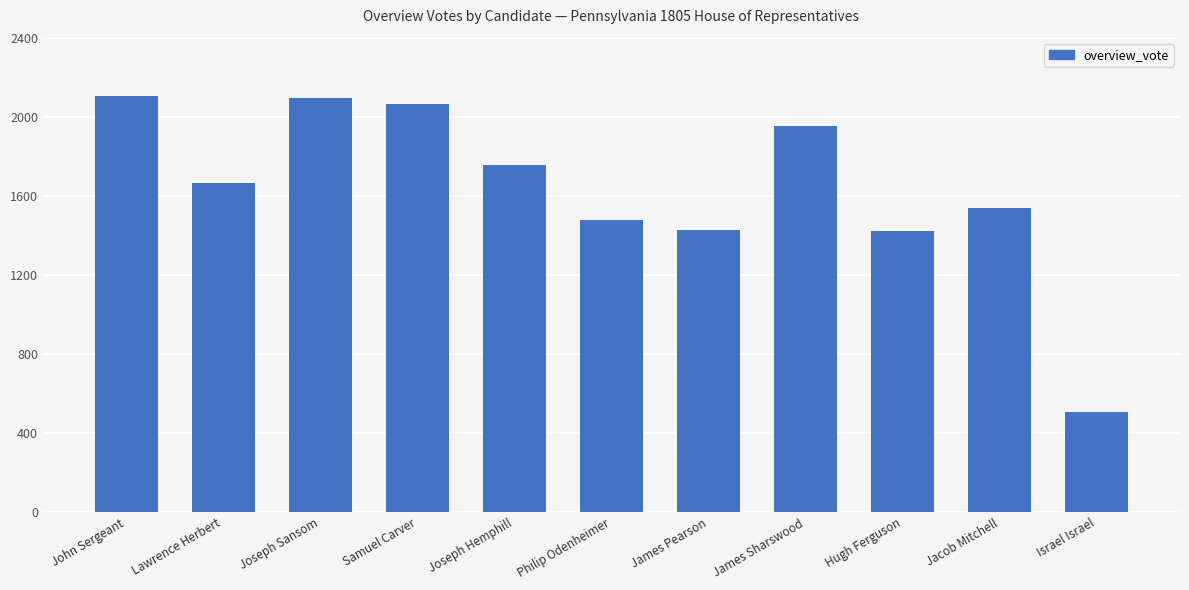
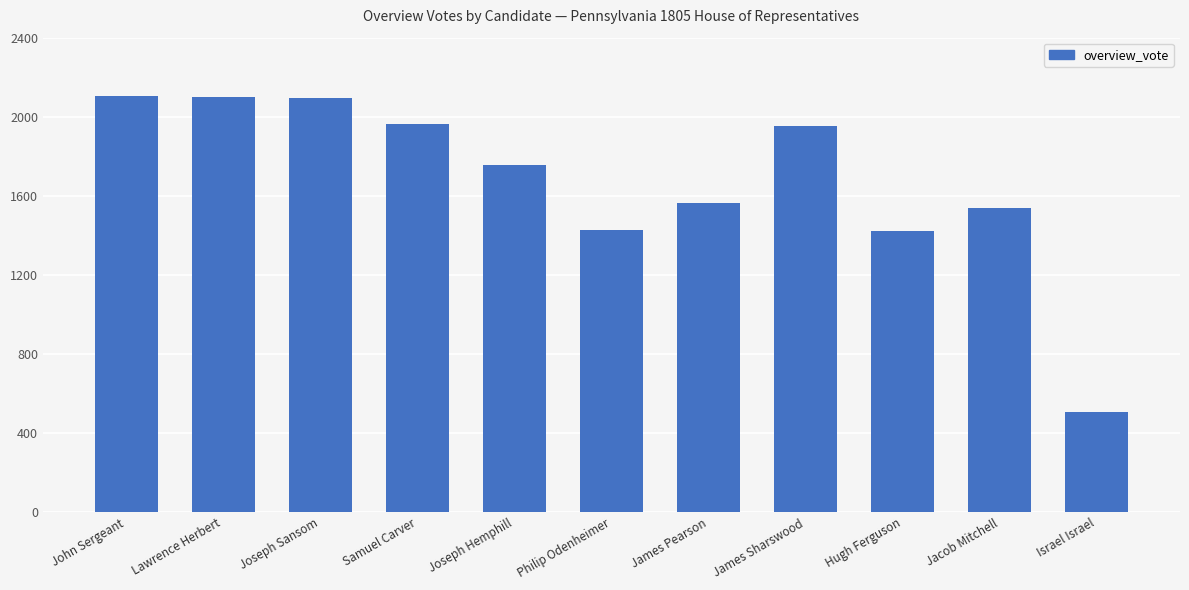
Lawrence Herbert: 1670 -> 2100
Samuel Carver: 2060 -> 1960
Philip Odenheimer: 1480 -> 1430
James Pearson: 1430 -> 1570
